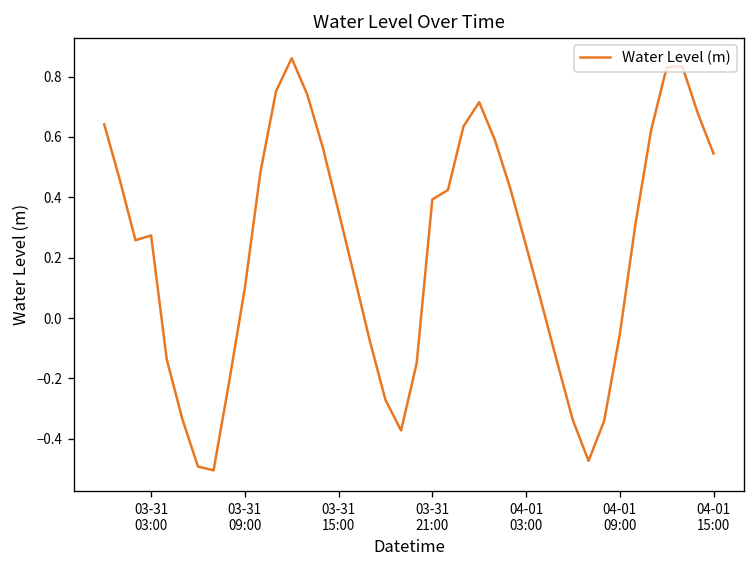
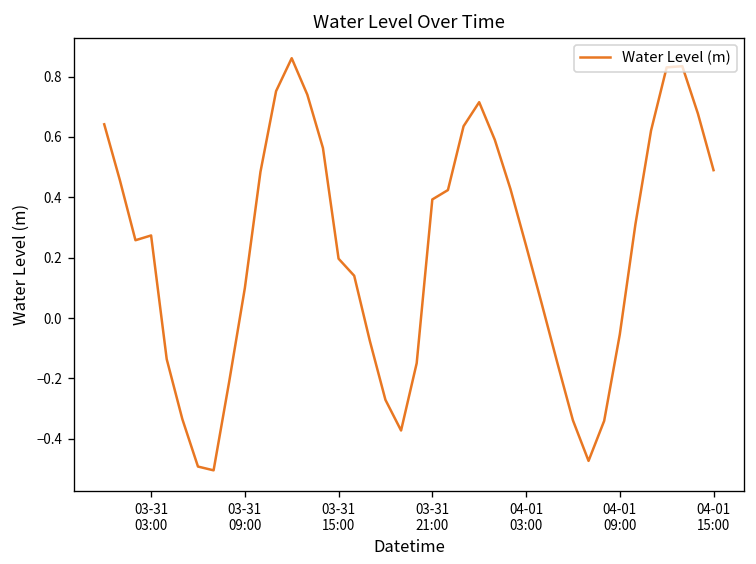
03-31 15:00: 0.35 -> 0.20
04-01 15:00: 0.54 -> 0.49
